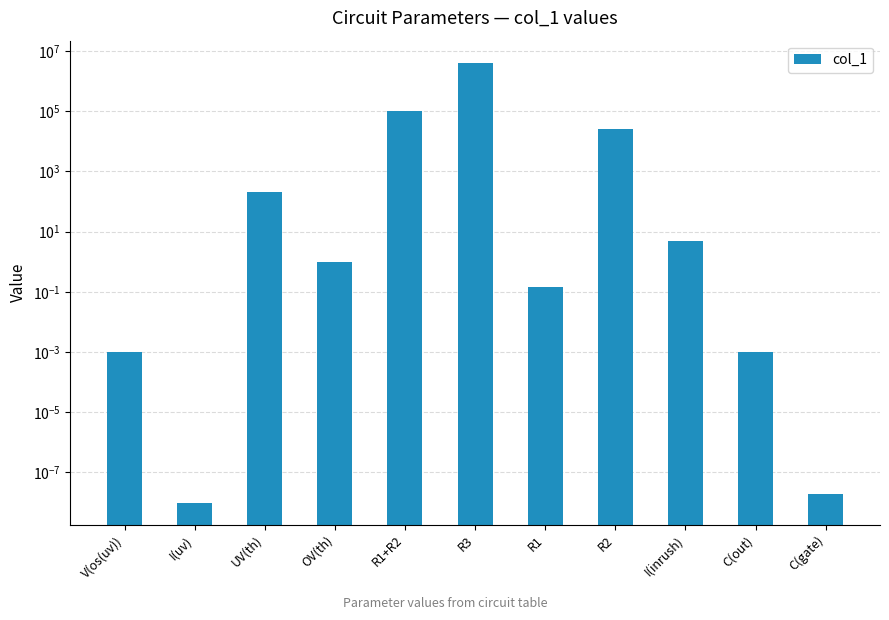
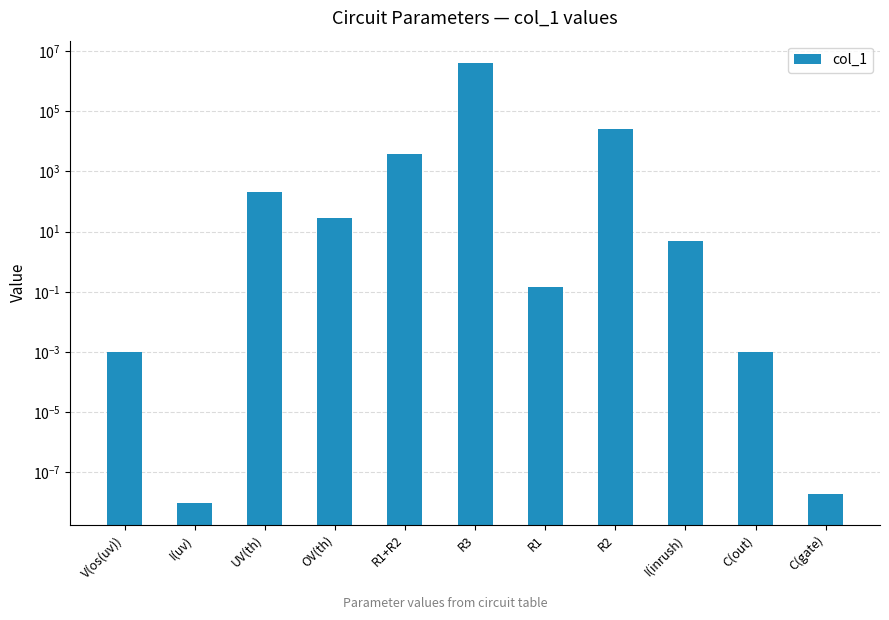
OV(th): 1 -> 30
R1+R2: 100000 -> 4000
